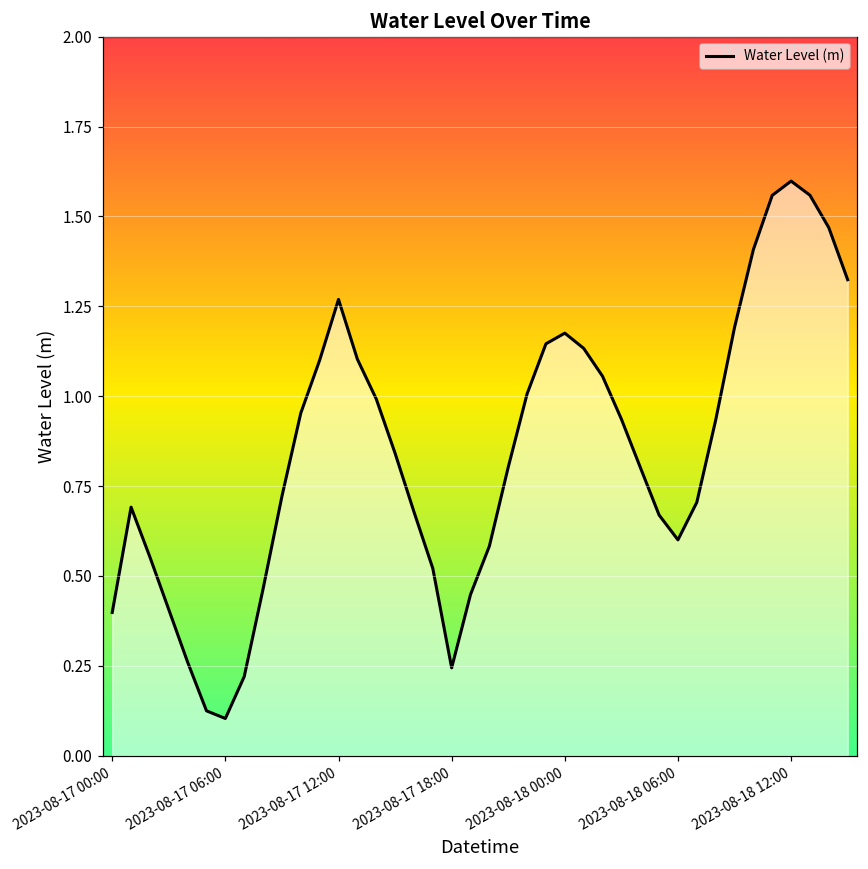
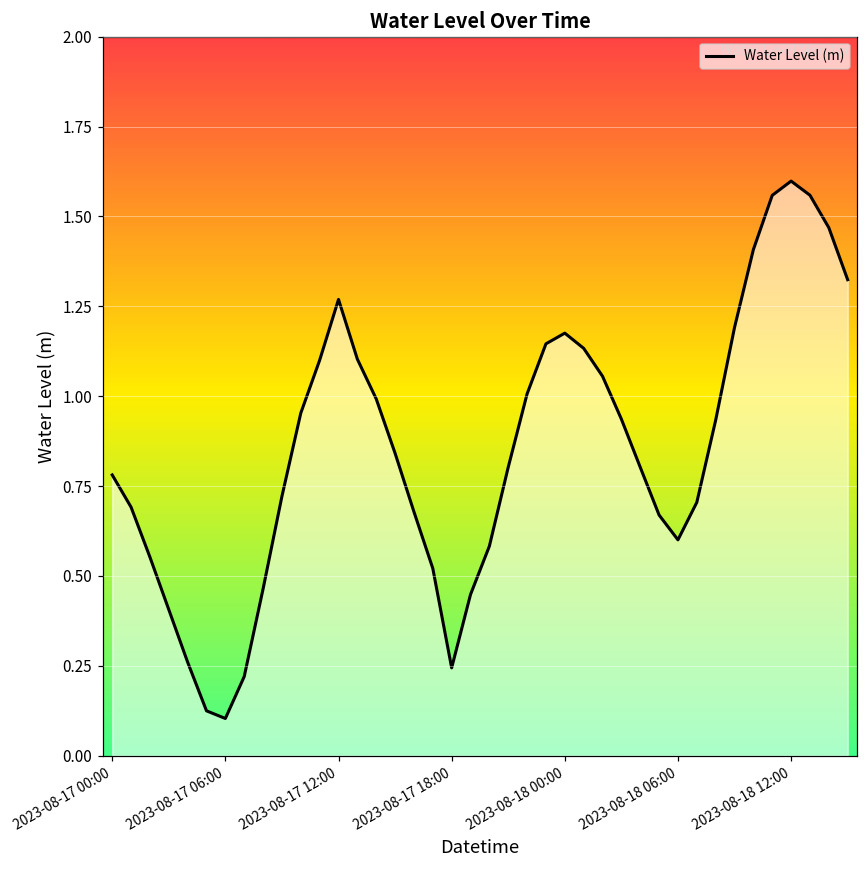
2023-08-17 00:00: 0.40 -> 0.78
